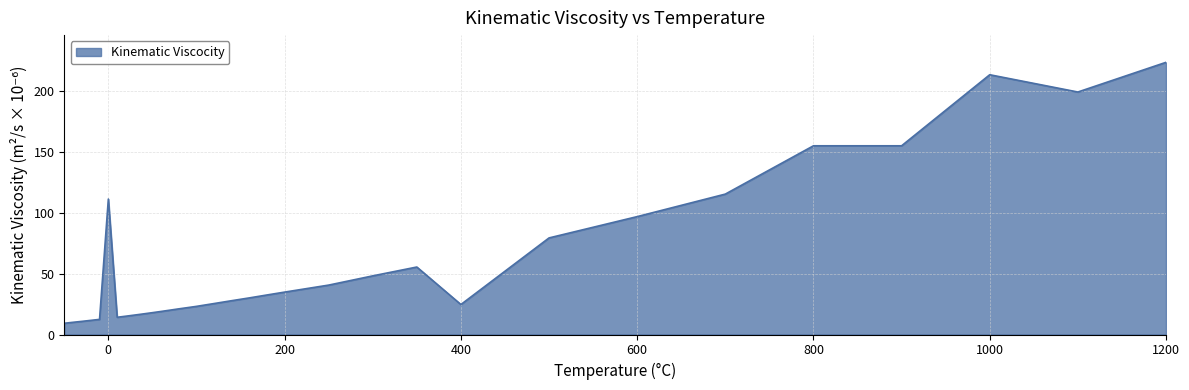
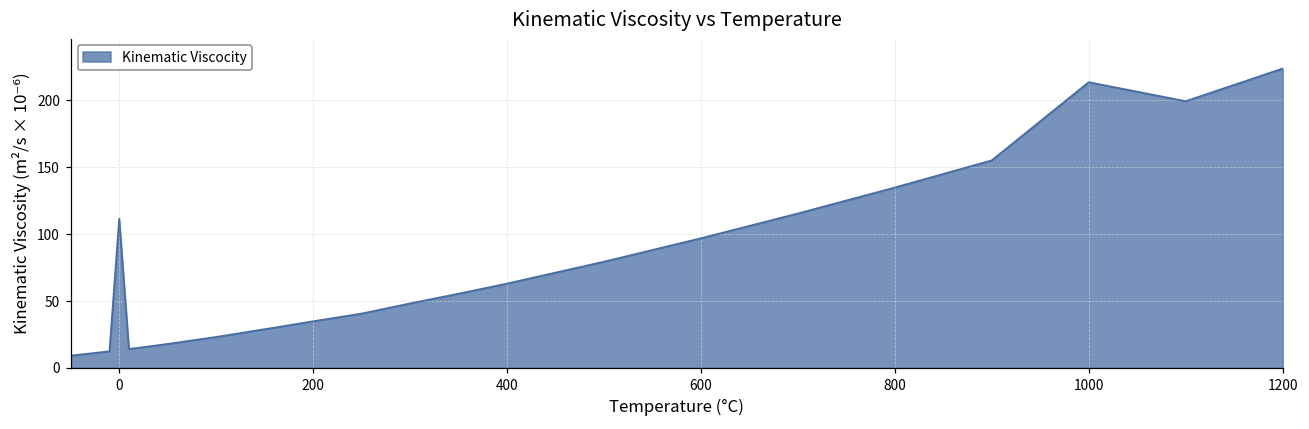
400: 25 -> 63
800: 155 -> 135
